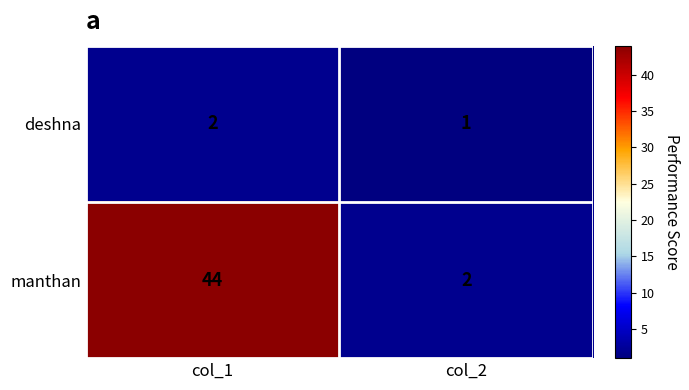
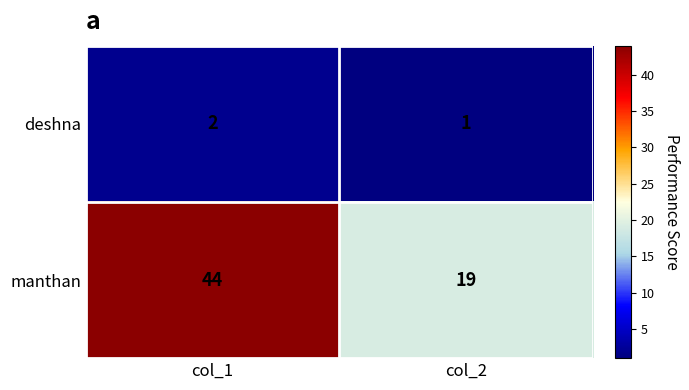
manthan, col_2: 2 -> 19
